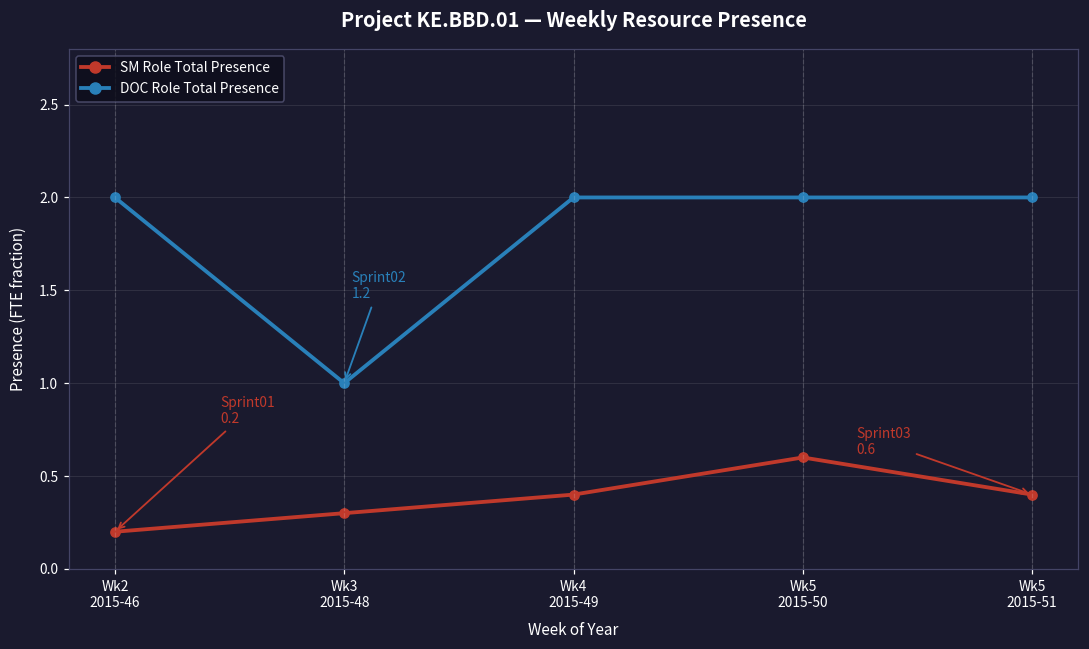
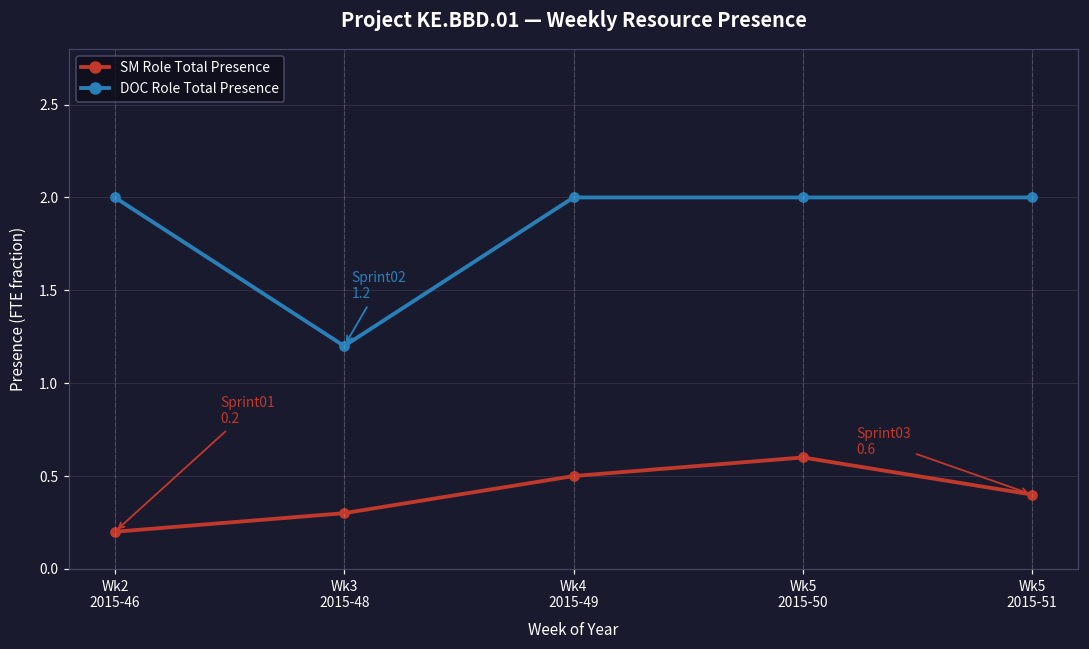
DOC Role Total Presence, Wk3 2015-48: 1.0 -> 1.2
SM Role Total Presence, Wk4 2015-49: 0.4 -> 0.5
